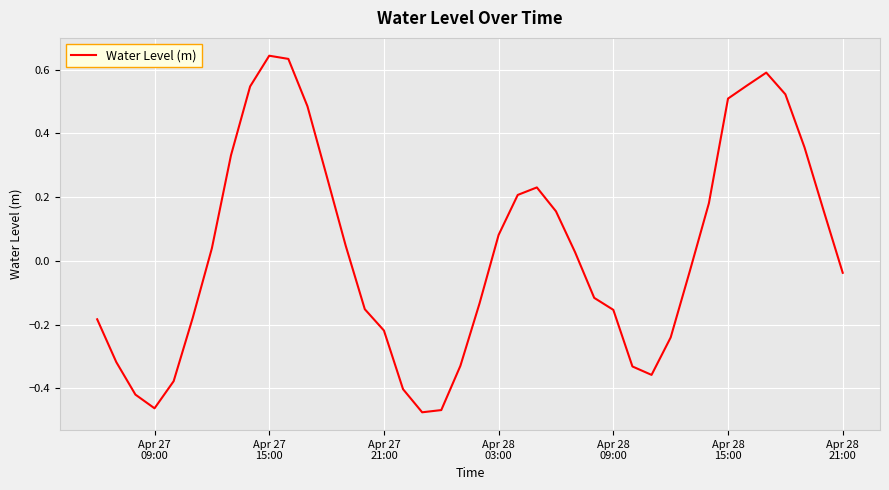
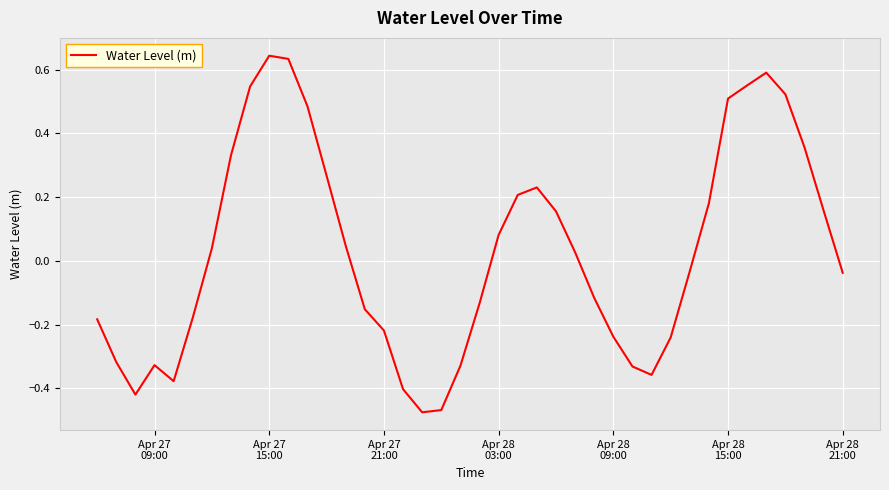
Apr 27 09:00: -0.46 -> -0.33
Apr 28 09:00: -0.15 -> -0.24
